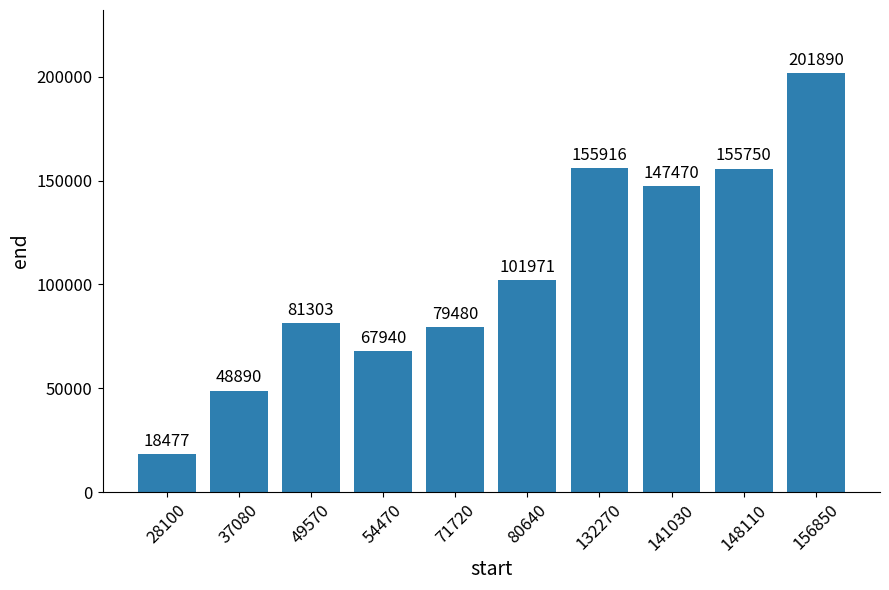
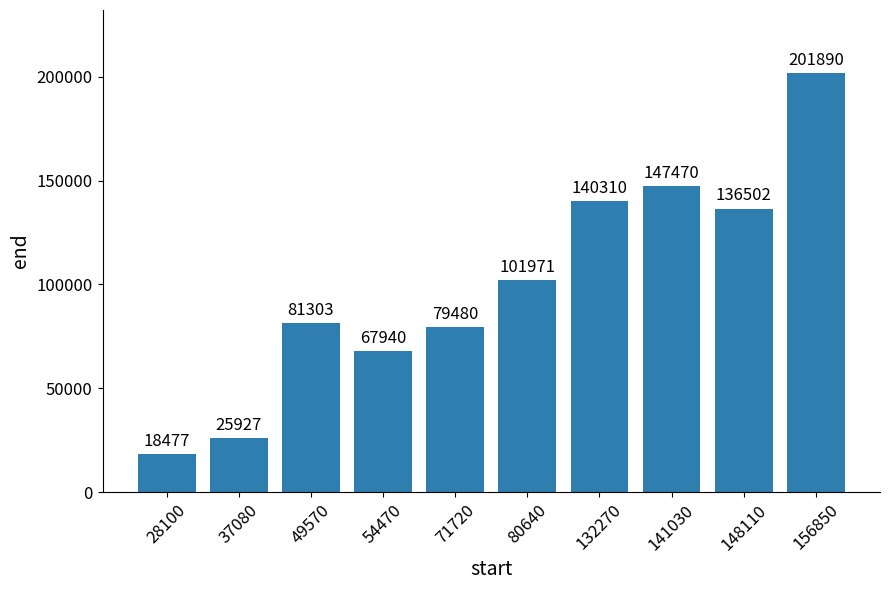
37080: 48890 -> 25927
132270: 155916 -> 140310
148110: 155750 -> 136502
